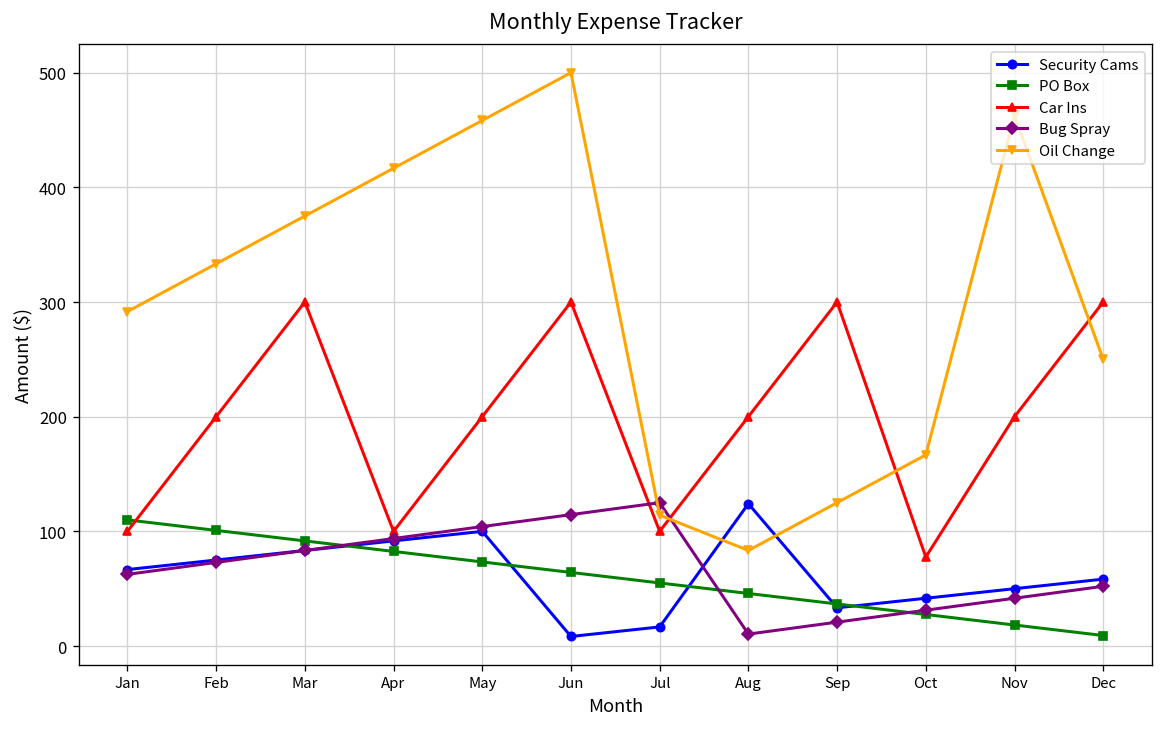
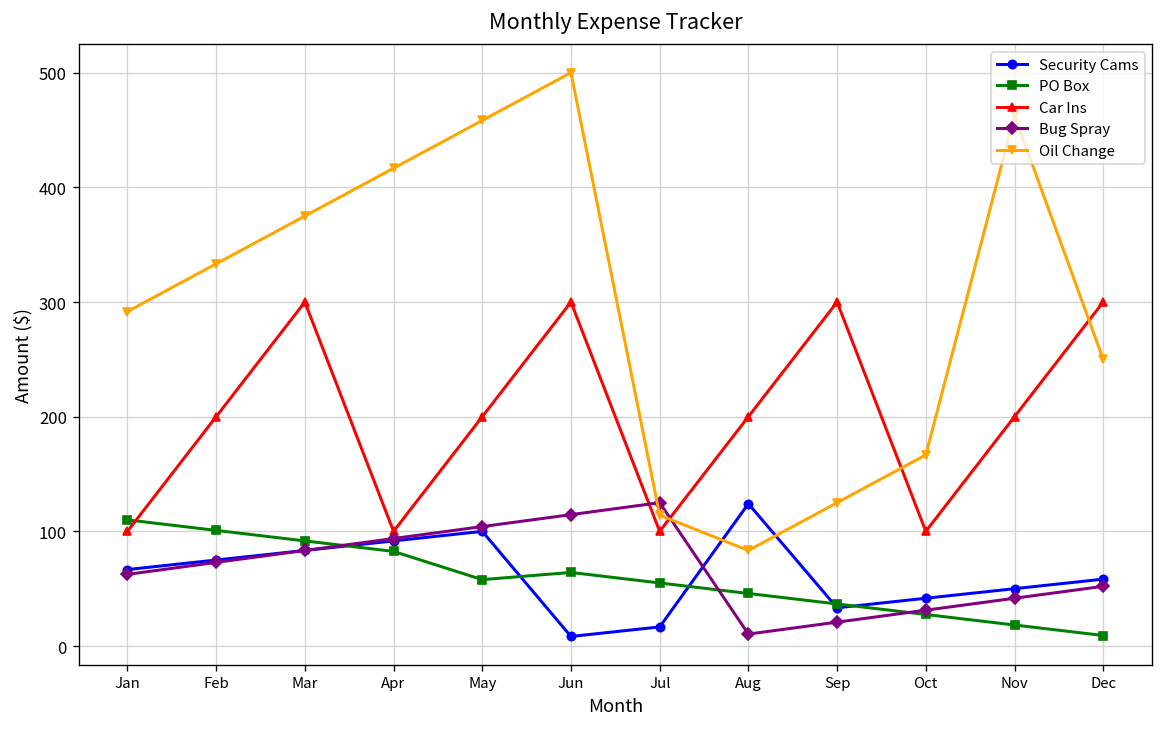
PO Box, May: 70 -> 60
Car Ins, Oct: 80 -> 100
